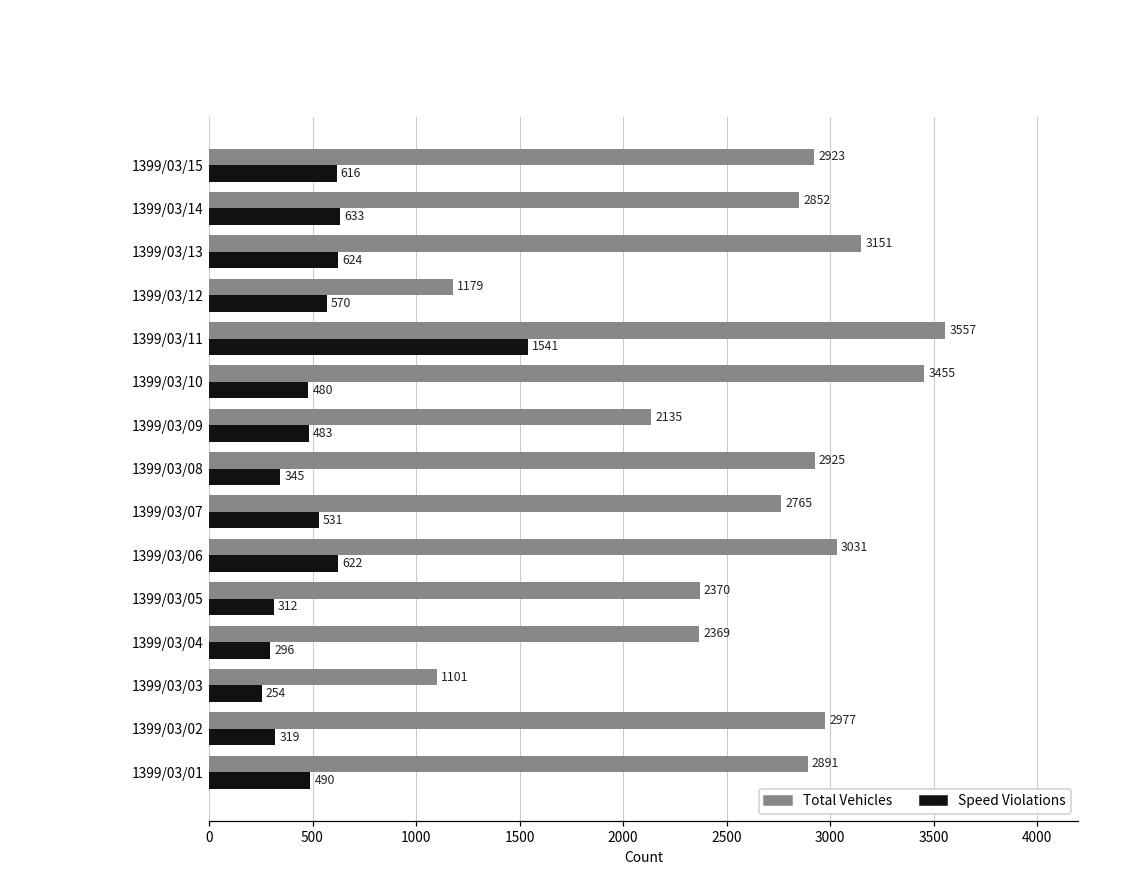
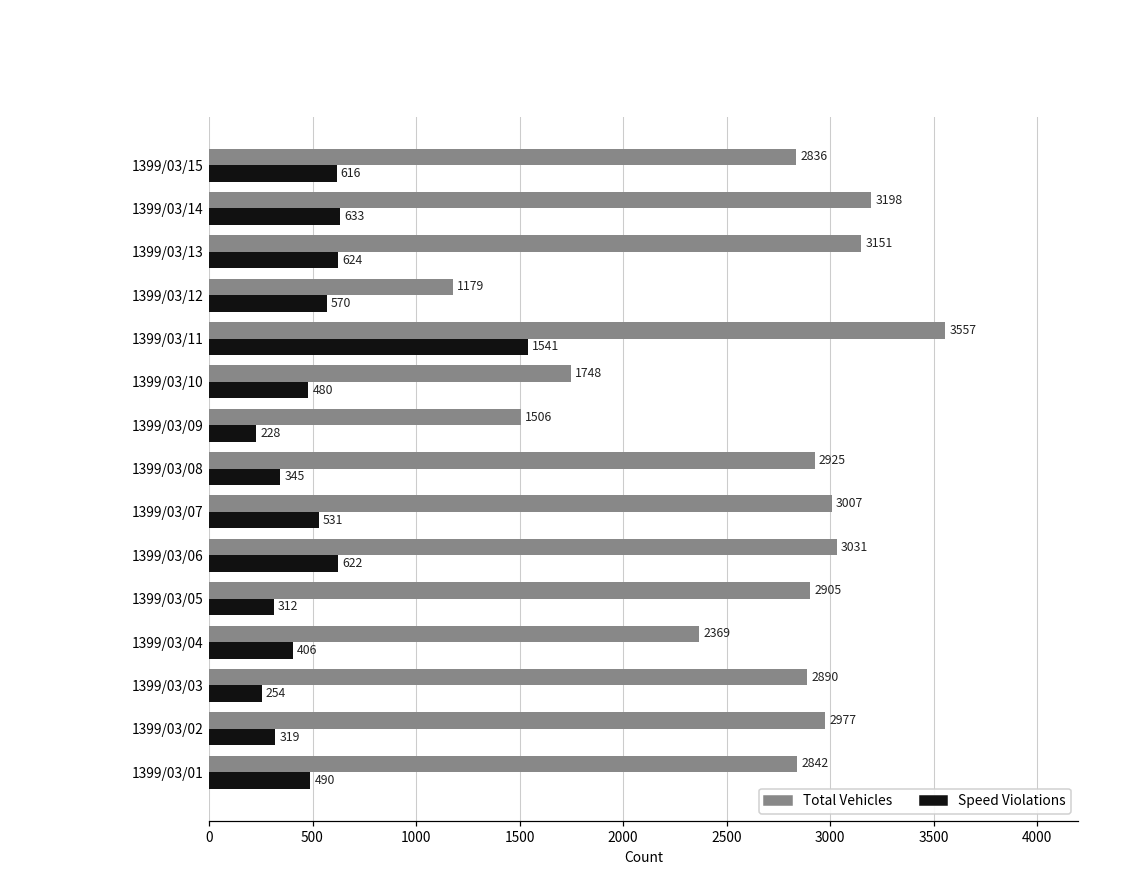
Total Vehicles, 1399/03/15: 2923 -> 2836
Total Vehicles, 1399/03/14: 2852 -> 3198
Total Vehicles, 1399/03/10: 3455 -> 1748
Total Vehicles, 1399/03/09: 2135 -> 1506
Speed Violations, 1399/03/09: 483 -> 228
Total Vehicles, 1399/03/07: 2765 -> 3007
Total Vehicles, 1399/03/05: 2370 -> 2905
Speed Violations, 1399/03/04: 296 -> 406
Total Vehicles, 1399/03/03: 1101 -> 2890
Total Vehicles, 1399/03/01: 2891 -> 2842
